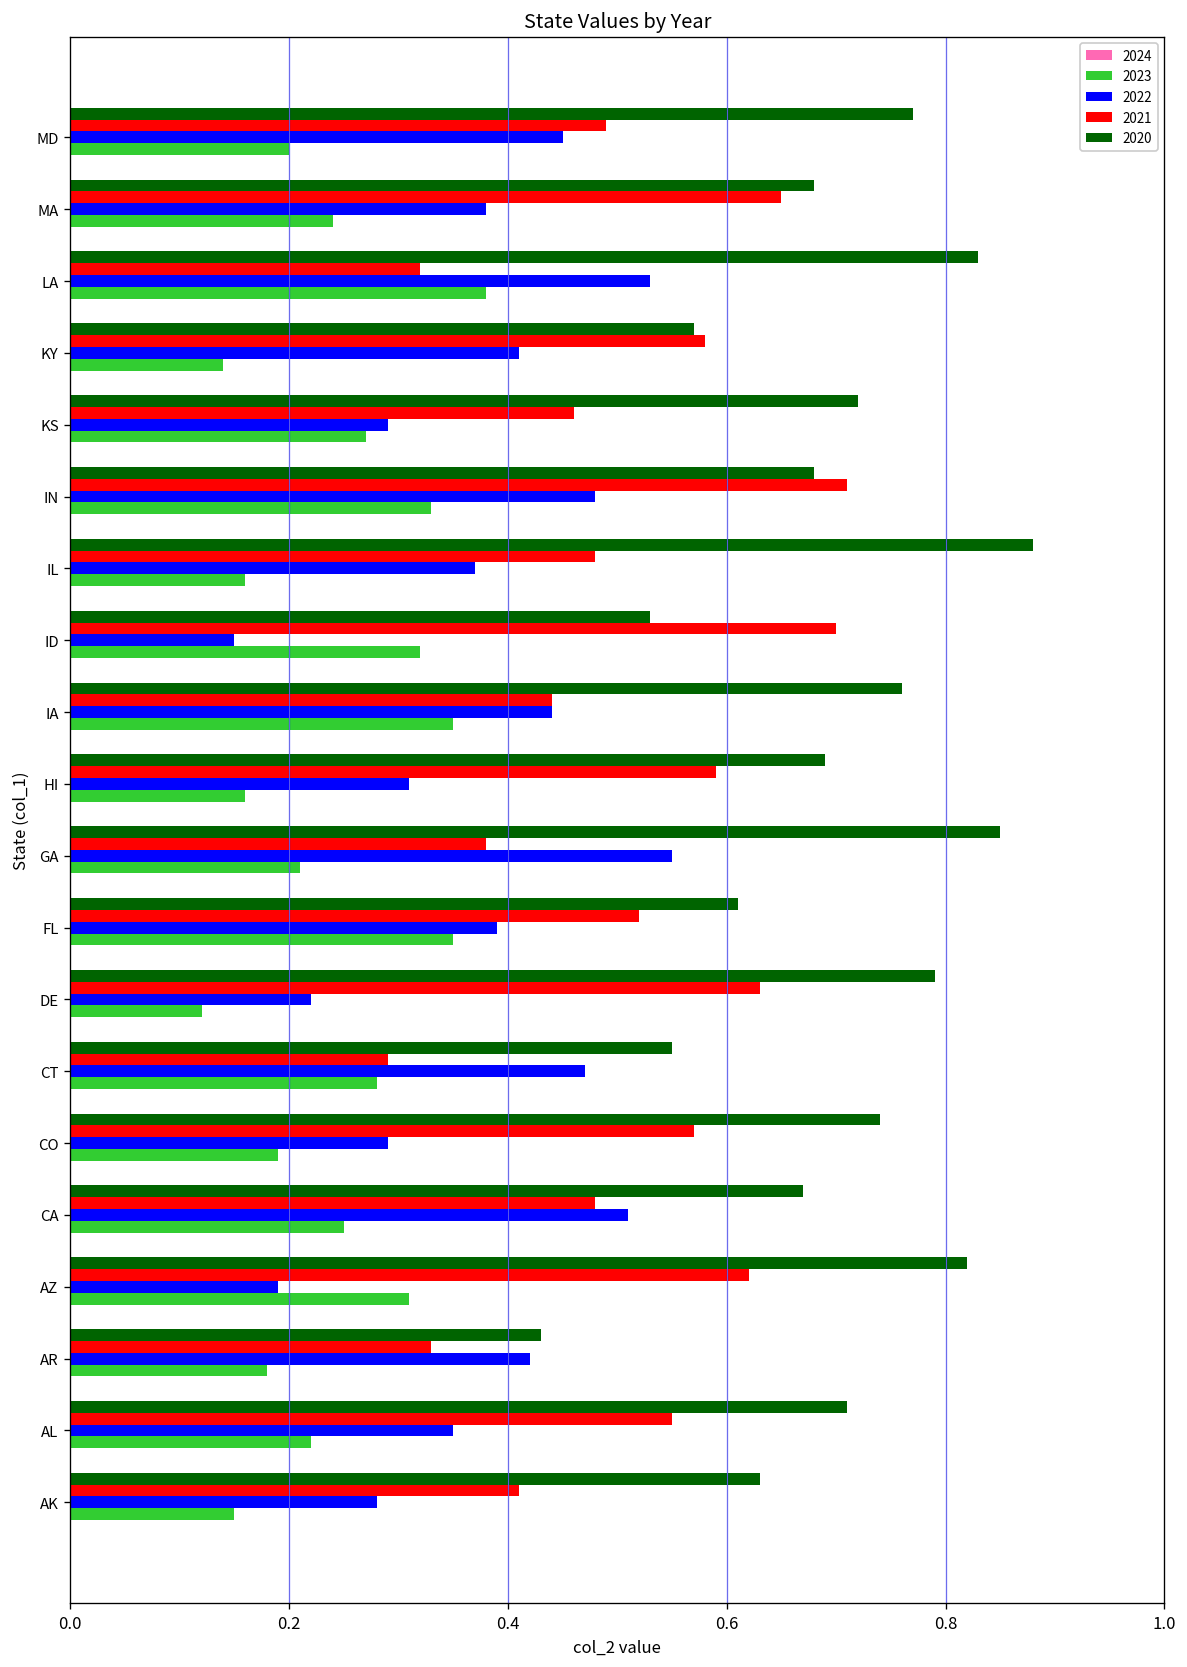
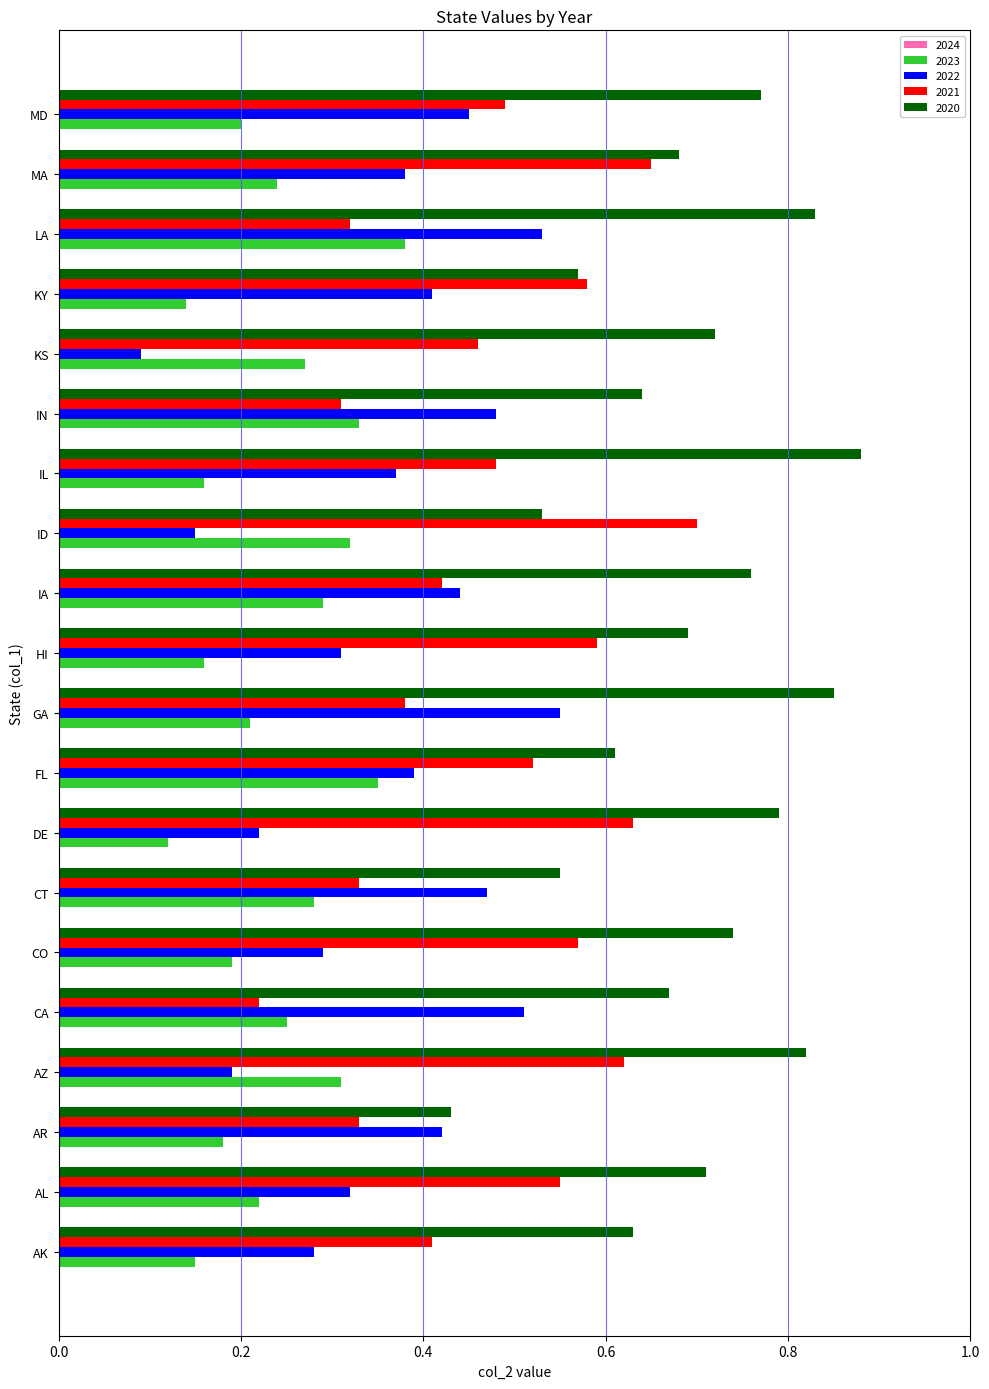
2022, KS: 0.29 -> 0.09
2020, IN: 0.68 -> 0.64
2021, IN: 0.71 -> 0.31
2021, IA: 0.44 -> 0.42
2023, IA: 0.35 -> 0.29
2021, CT: 0.29 -> 0.33
2021, CA: 0.48 -> 0.22
2022, AL: 0.35 -> 0.32
